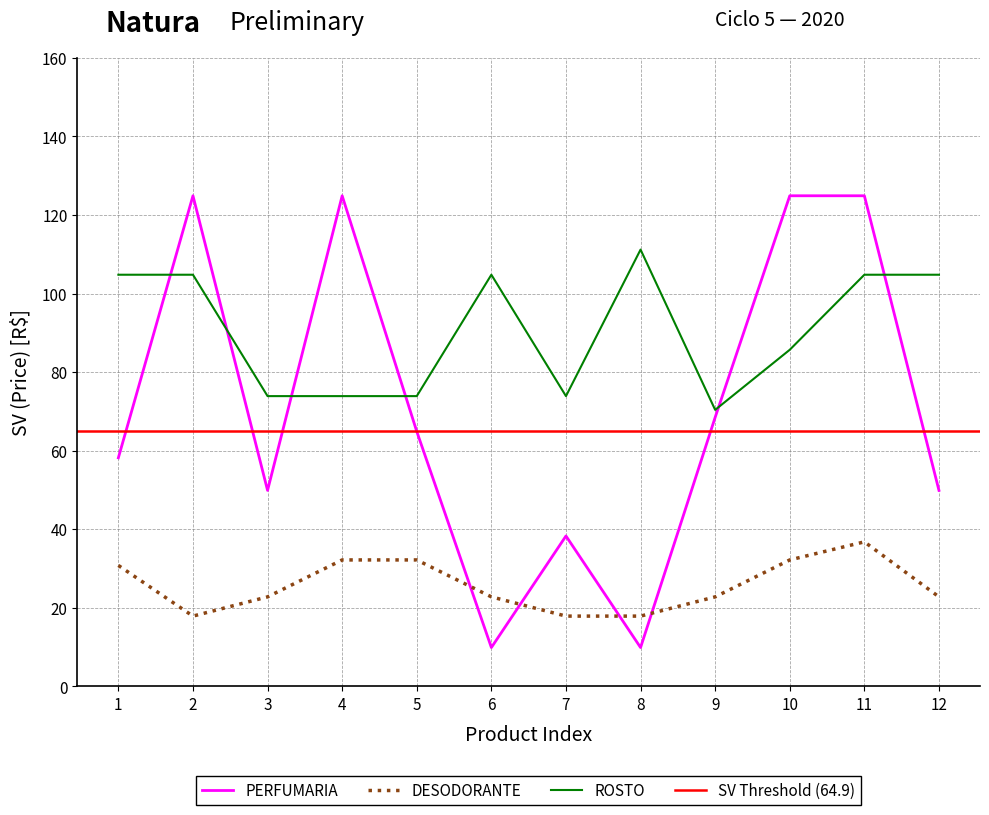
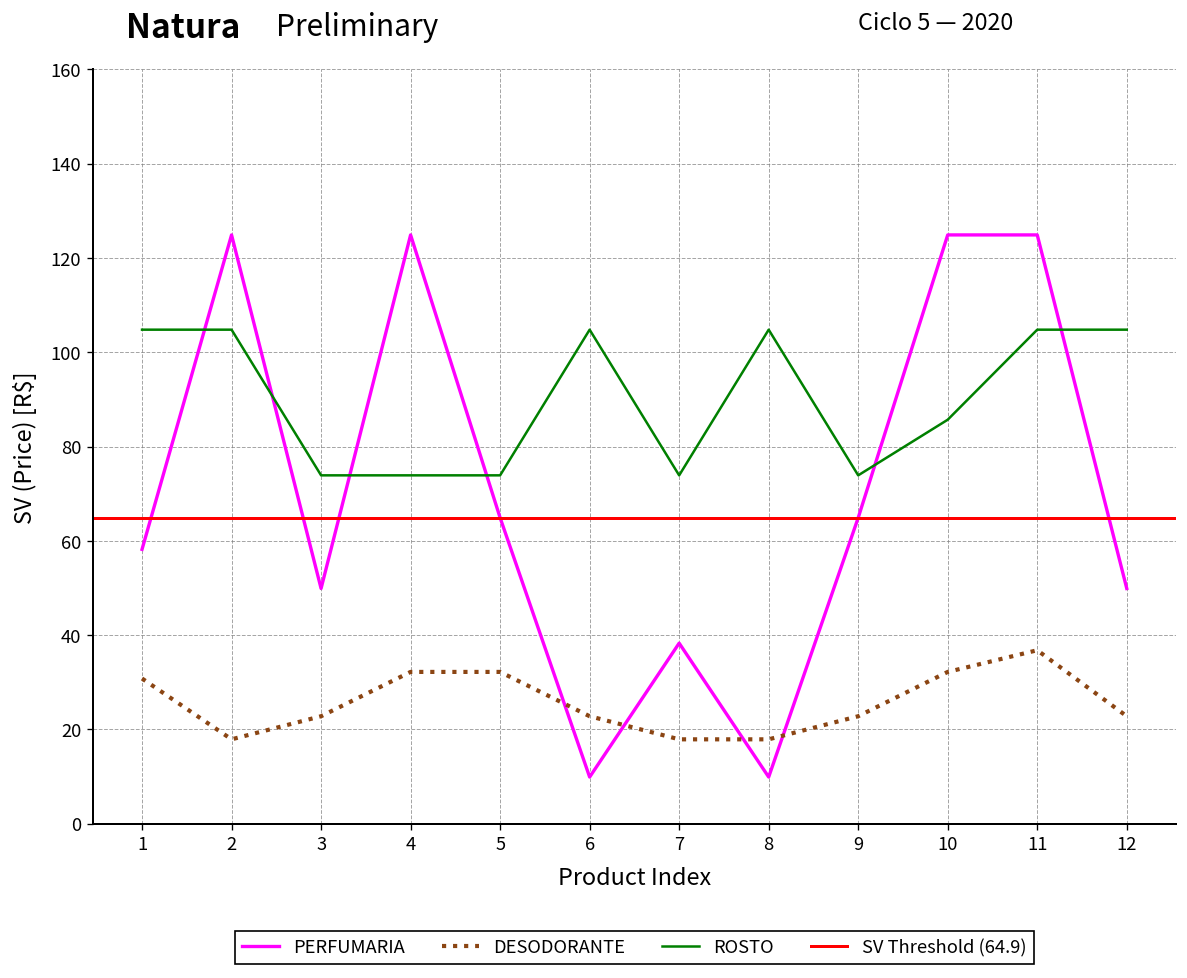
ROSTO, 8: 111 -> 105
PERFUMARIA, 9: 69 -> 65
ROSTO, 9: 70 -> 74
